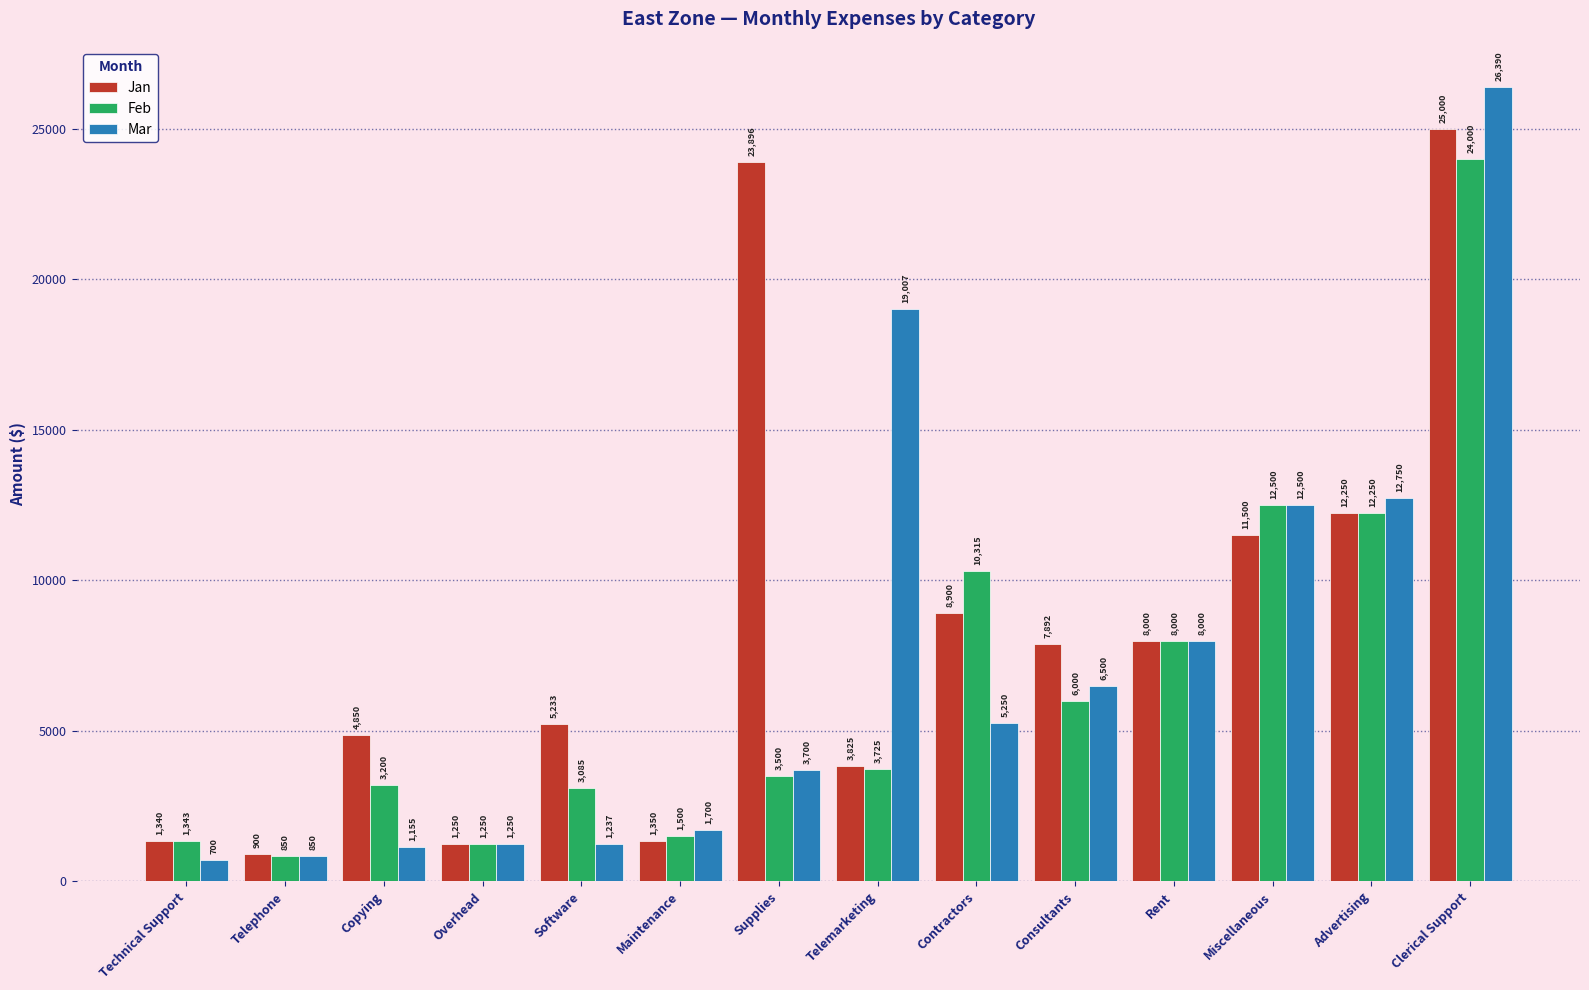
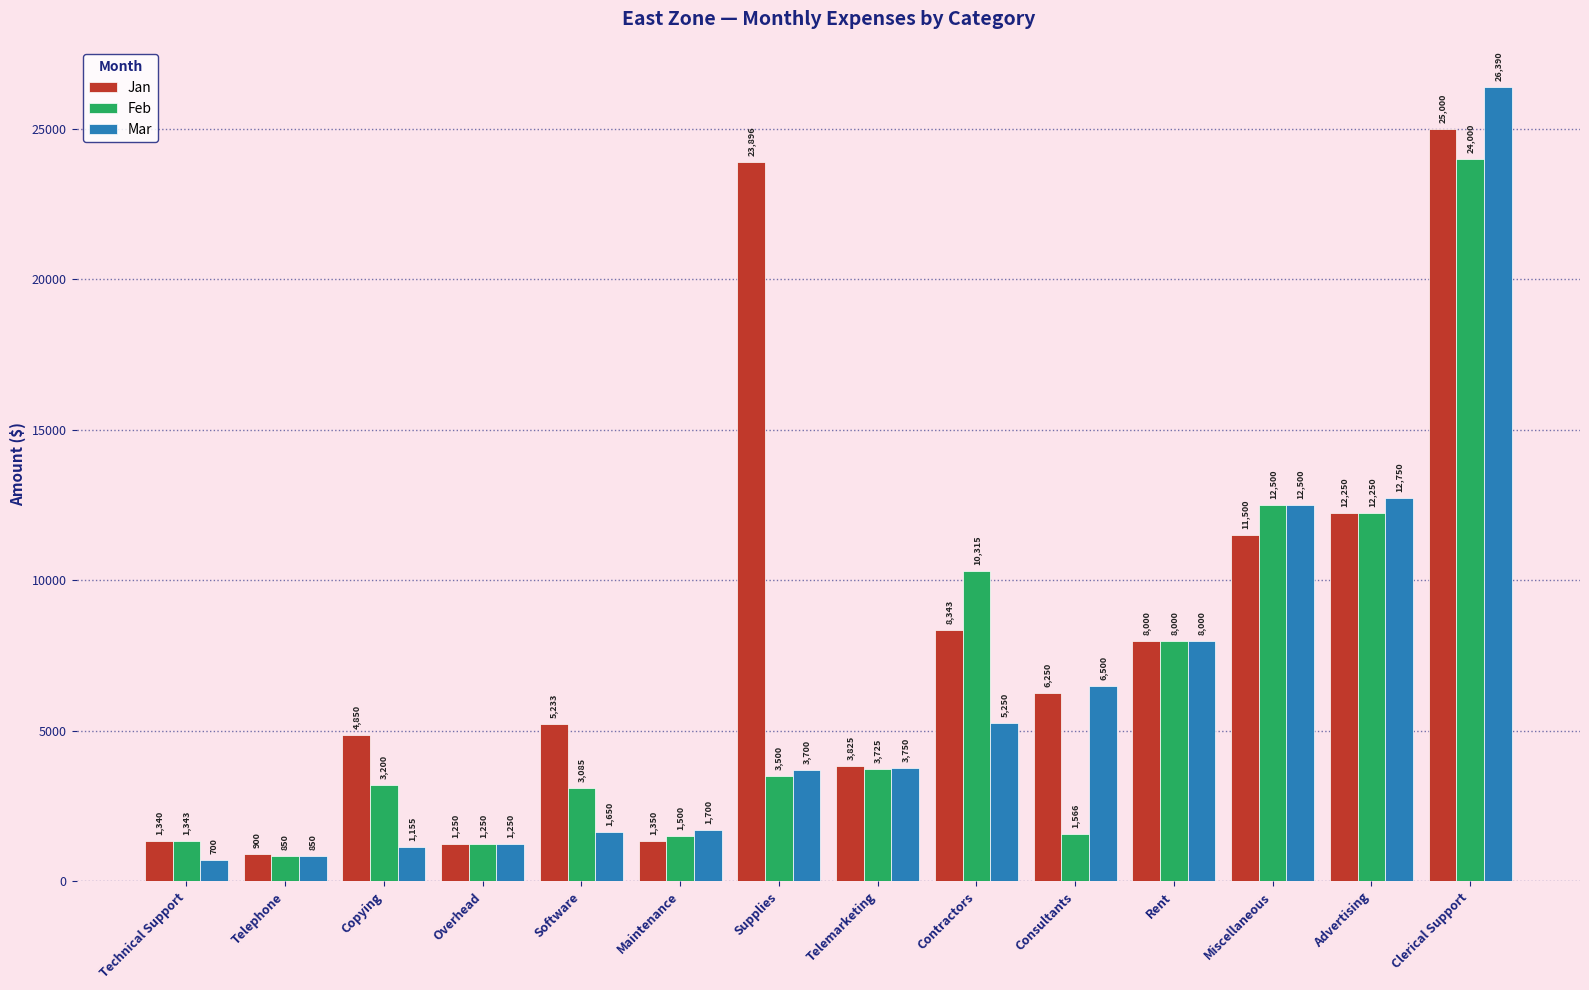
Mar, Software: 1,237 -> 1,650
Mar, Telemarketing: 19,007 -> 3,750
Jan, Contractors: 8,900 -> 8,343
Jan, Consultants: 7,892 -> 6,250
Feb, Consultants: 6,000 -> 1,566
